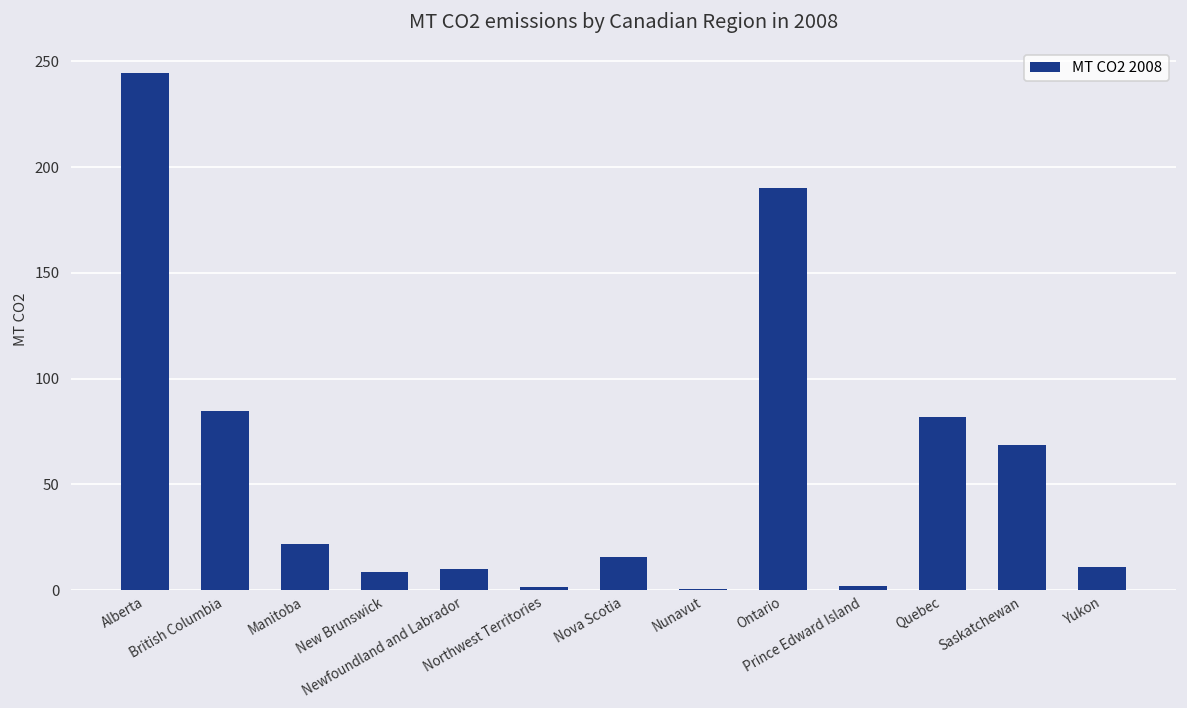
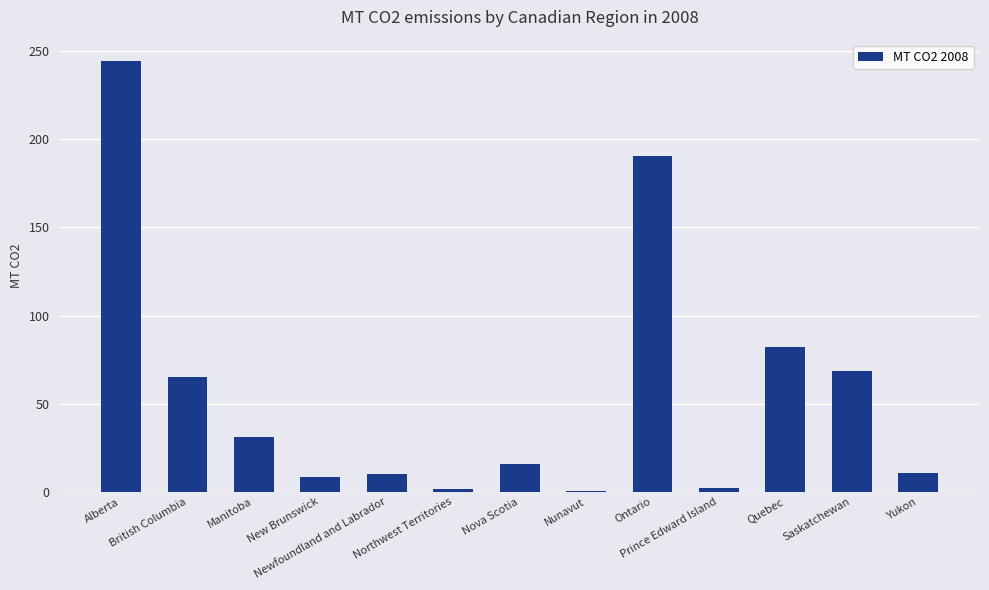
British Columbia: 85 -> 65
Manitoba: 22 -> 31
